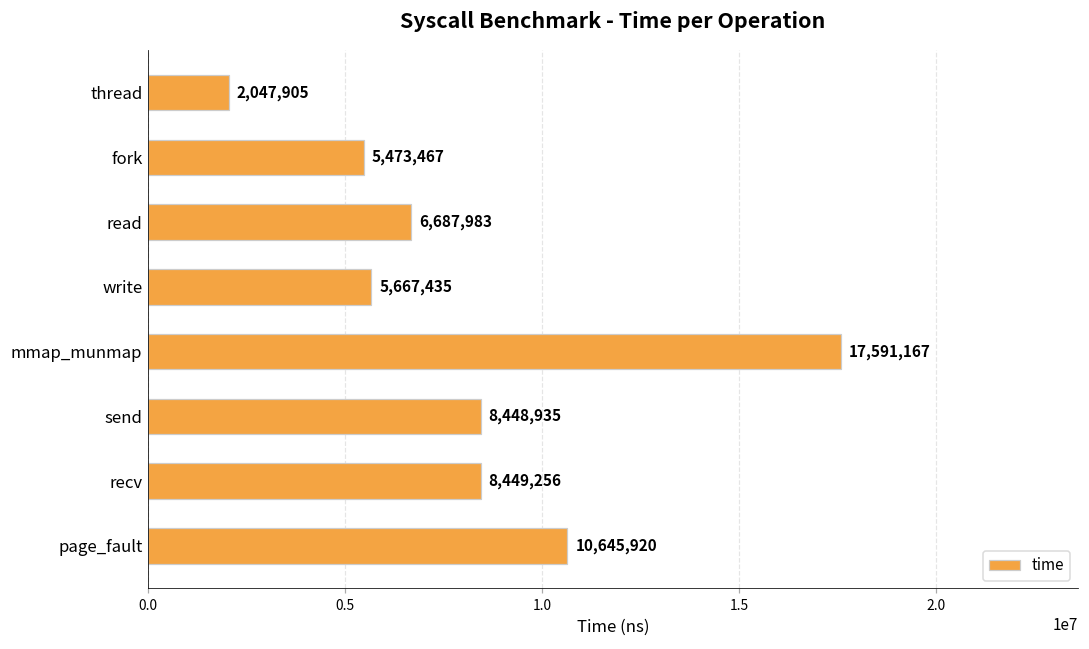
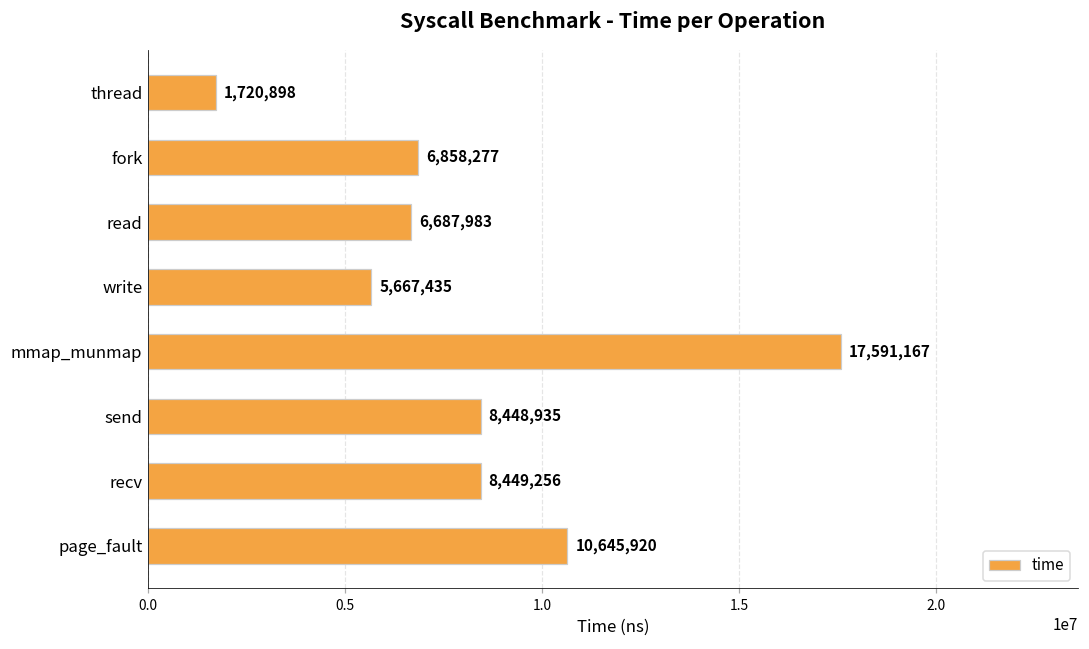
thread: 2,047,905 -> 1,720,898
fork: 5,473,467 -> 6,858,277
